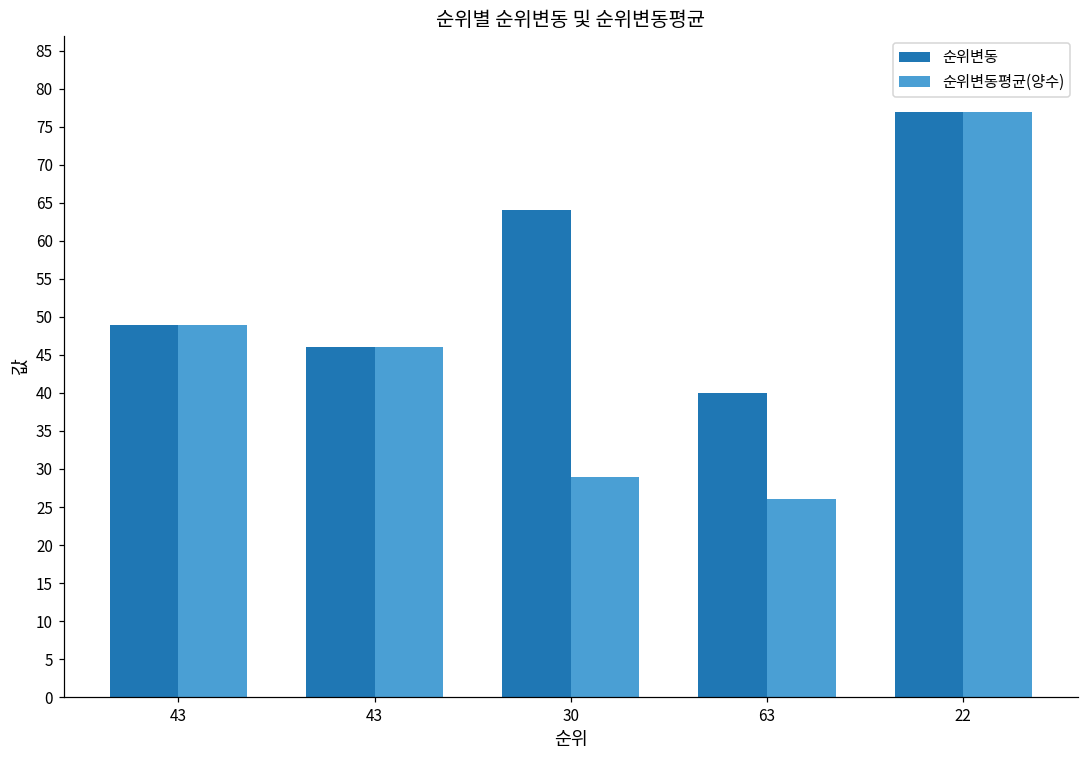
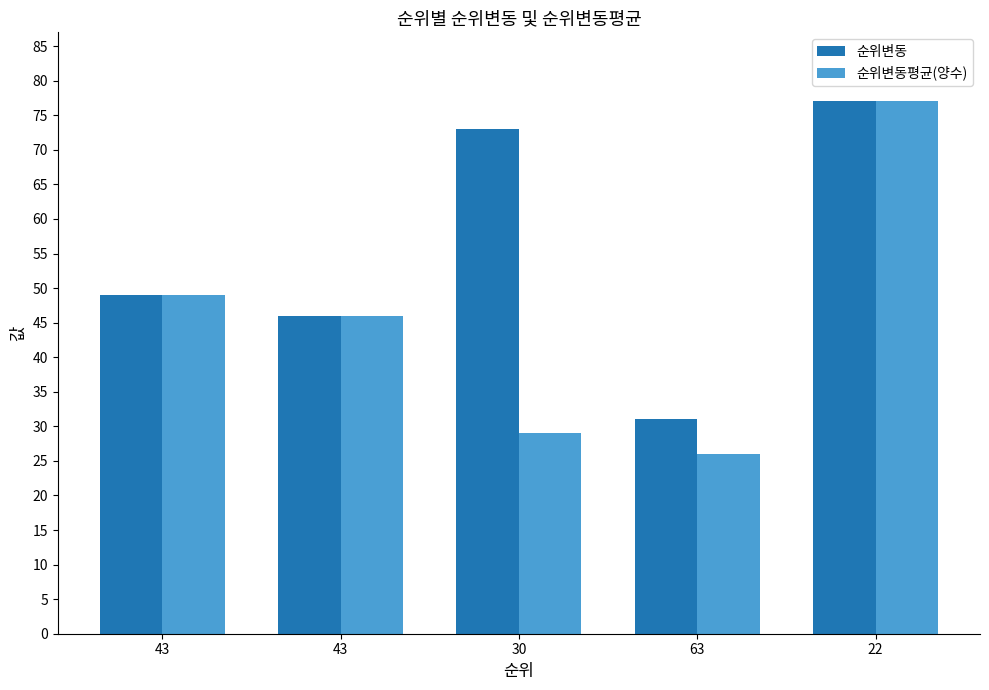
순위변동, 30: 64 -> 73
순위변동, 63: 40 -> 31
